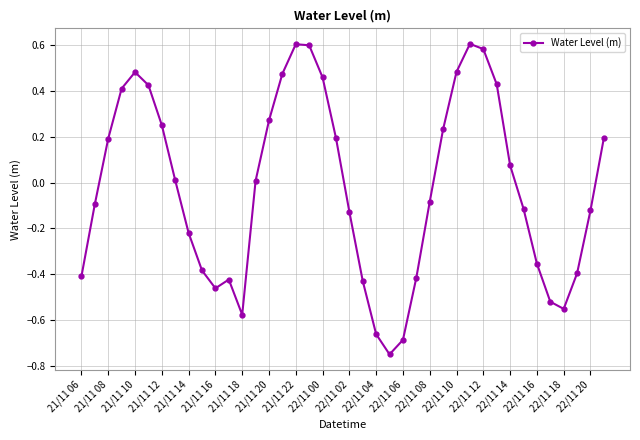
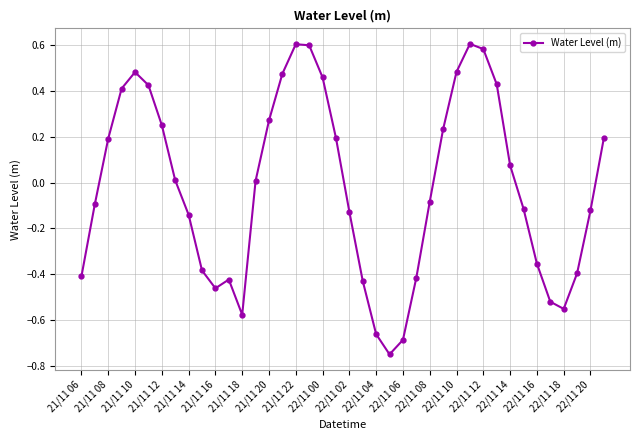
21/11 14: -0.22 -> -0.14
